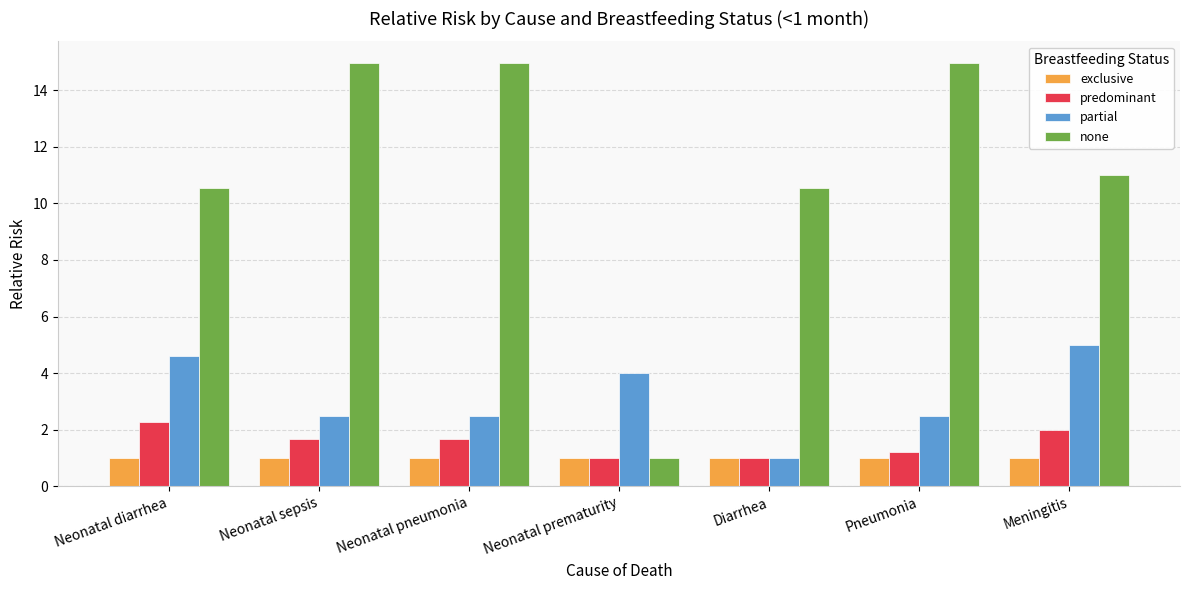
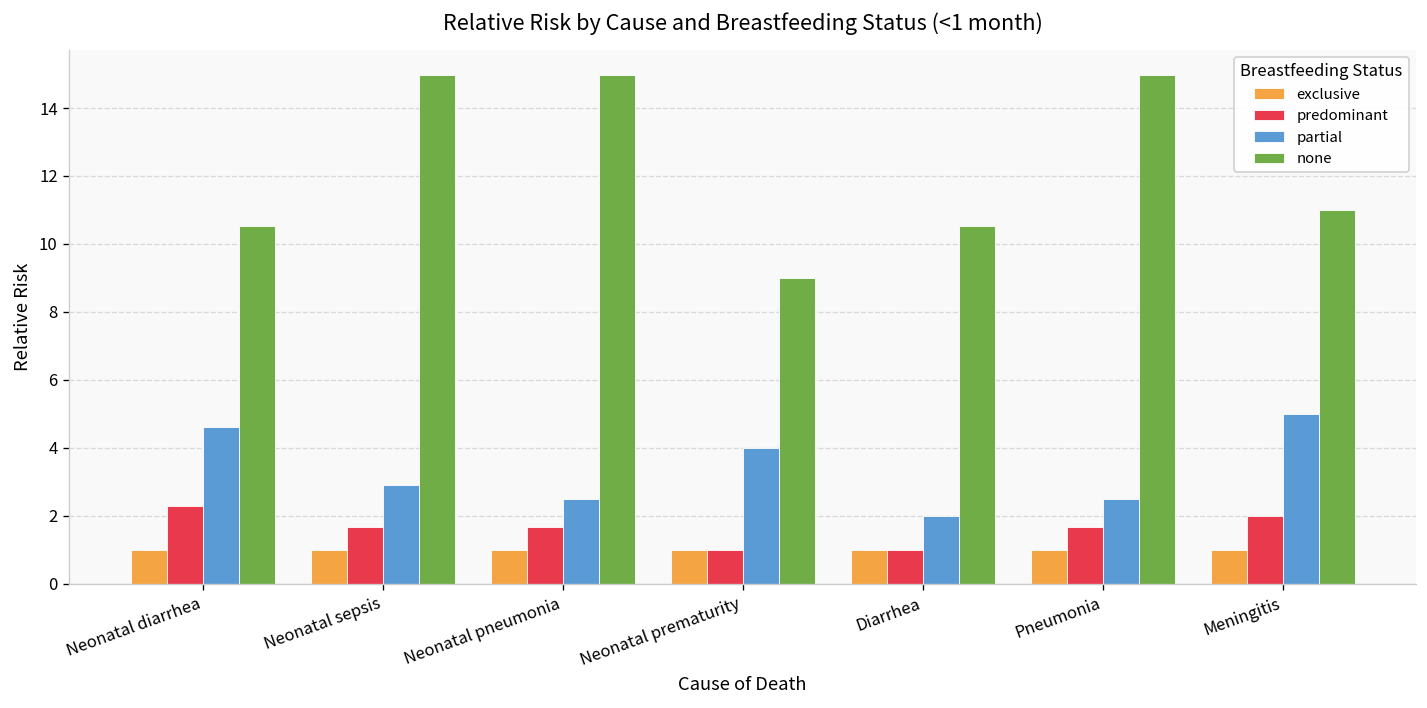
partial, Neonatal sepsis: 2.5 -> 2.9
none, Neonatal prematurity: 1 -> 9
partial, Diarrhea: 1 -> 2
predominant, Pneumonia: 1.2 -> 1.7
